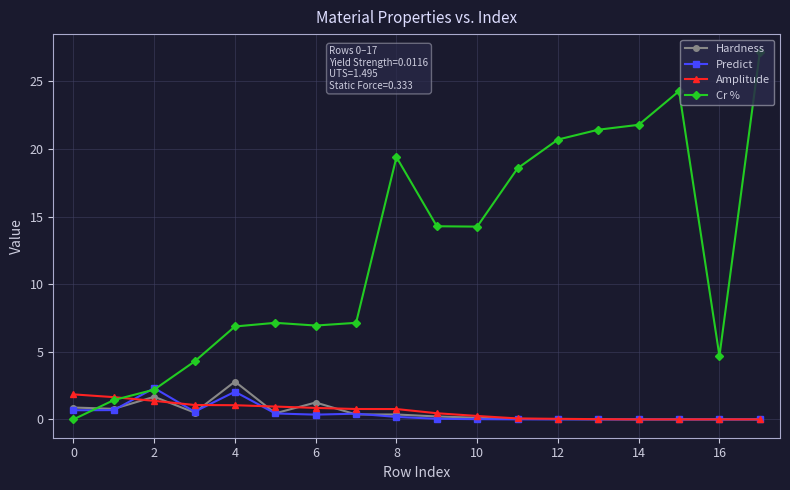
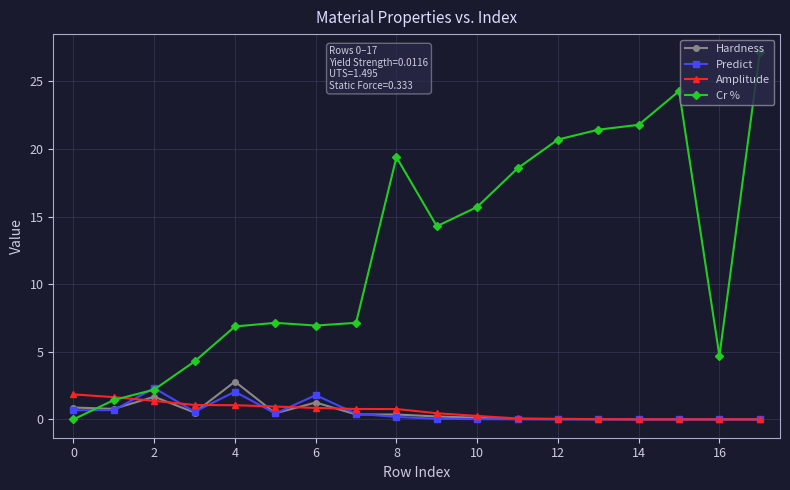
Predict, 6: 0.4 -> 1.8
Cr %, 10: 14.3 -> 15.7
